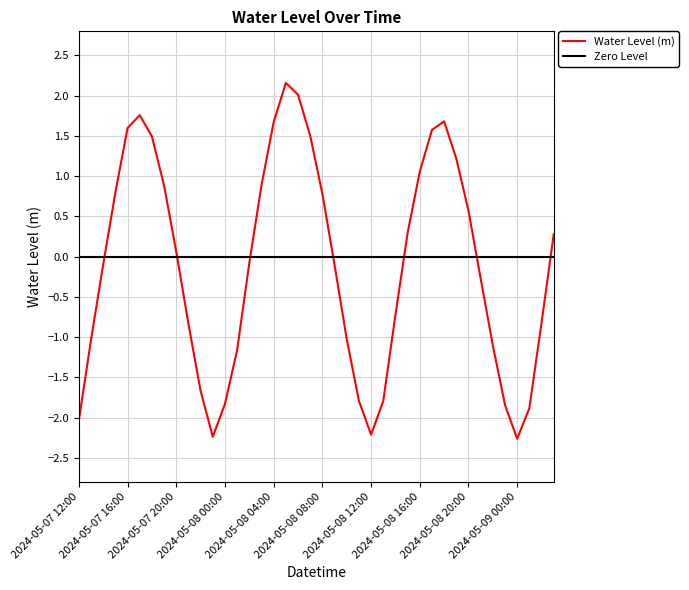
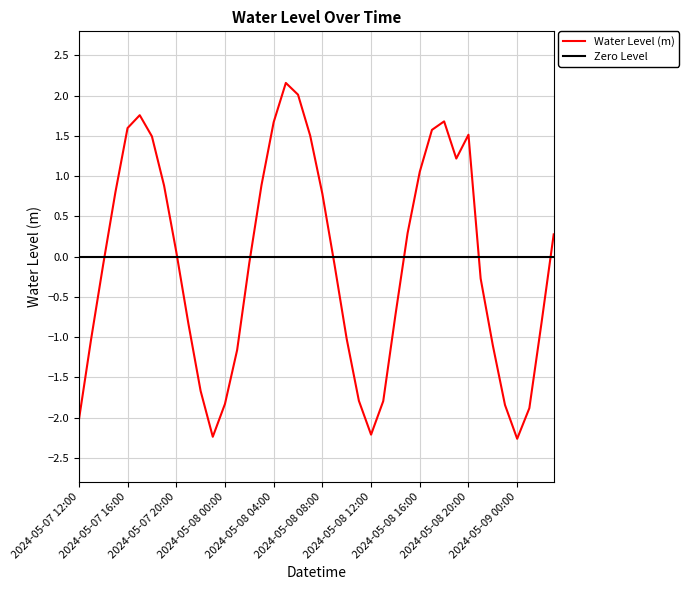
2024-05-08 20:00: 0.6 -> 1.5
